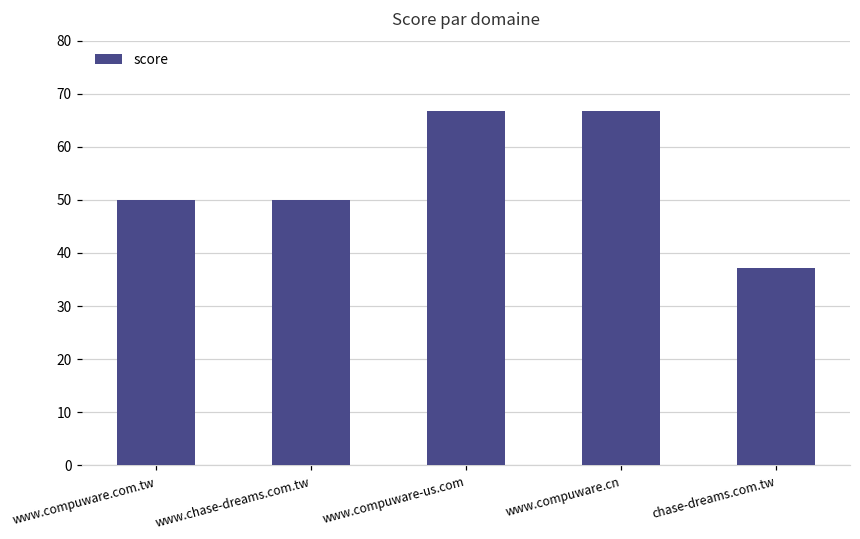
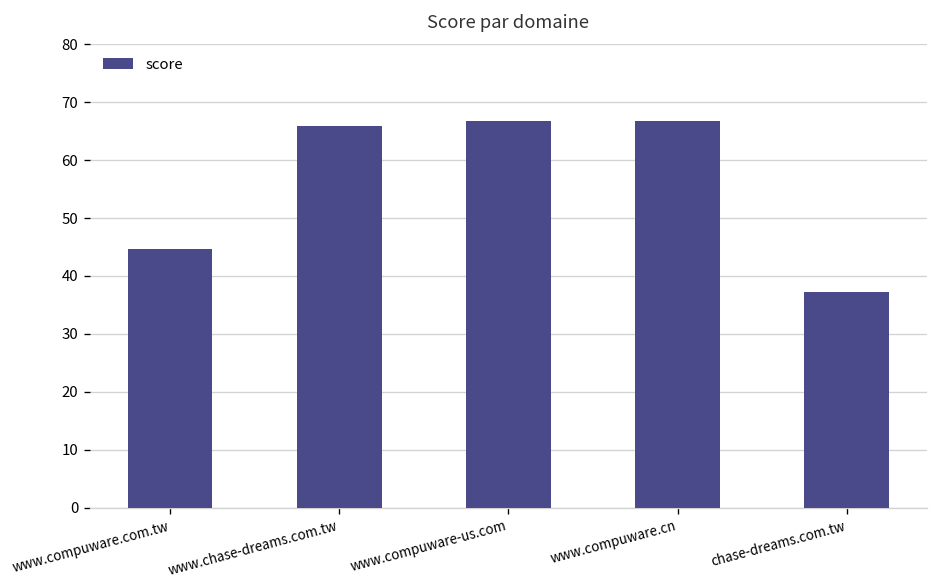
www.compuware.com.tw: 50 -> 45
www.chase-dreams.com.tw: 50 -> 66
